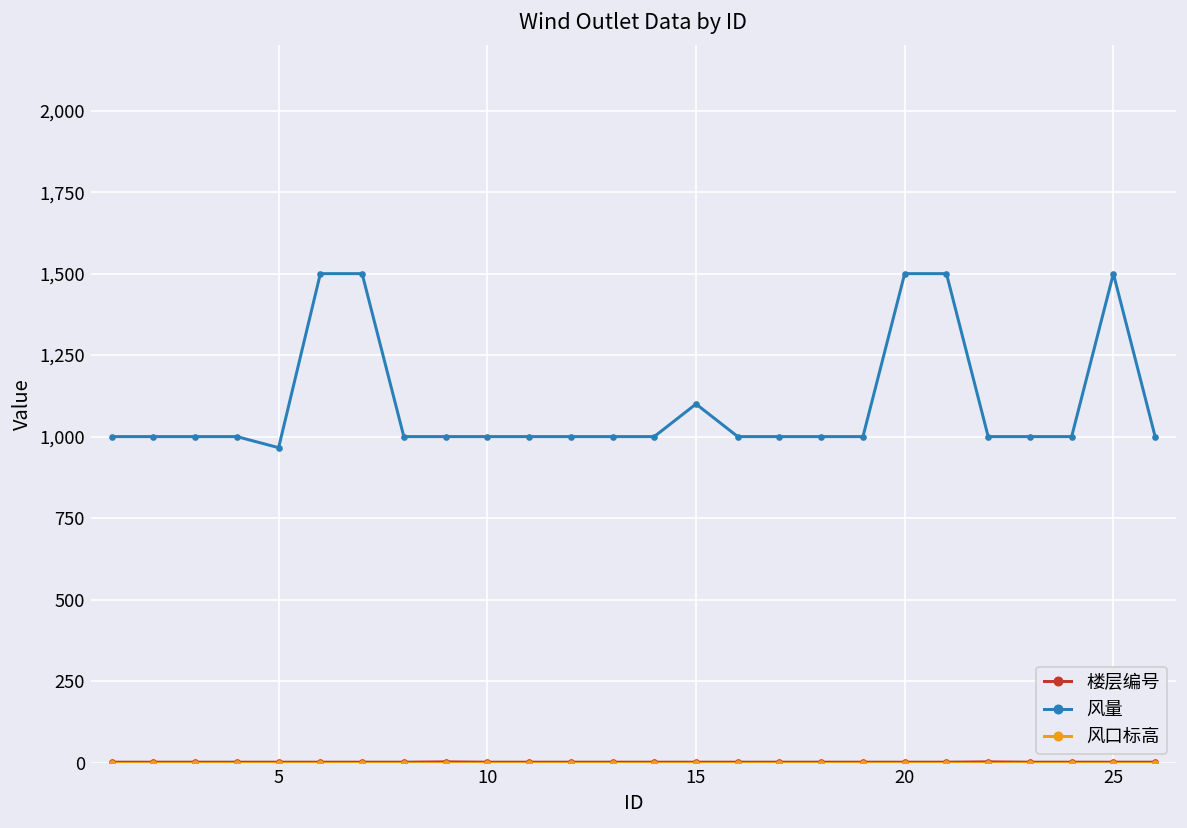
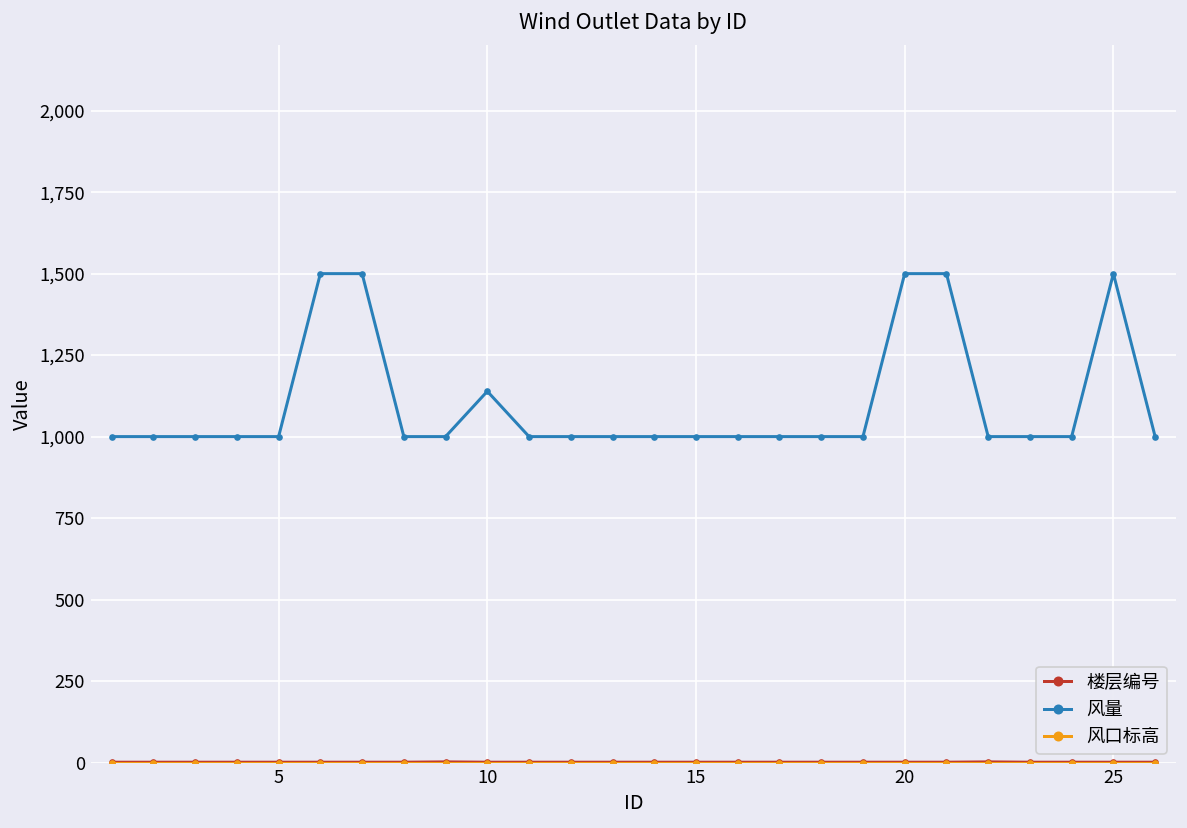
风量, 5: 970 -> 1,000
风量, 10: 1,000 -> 1,140
风量, 15: 1,100 -> 1,000
